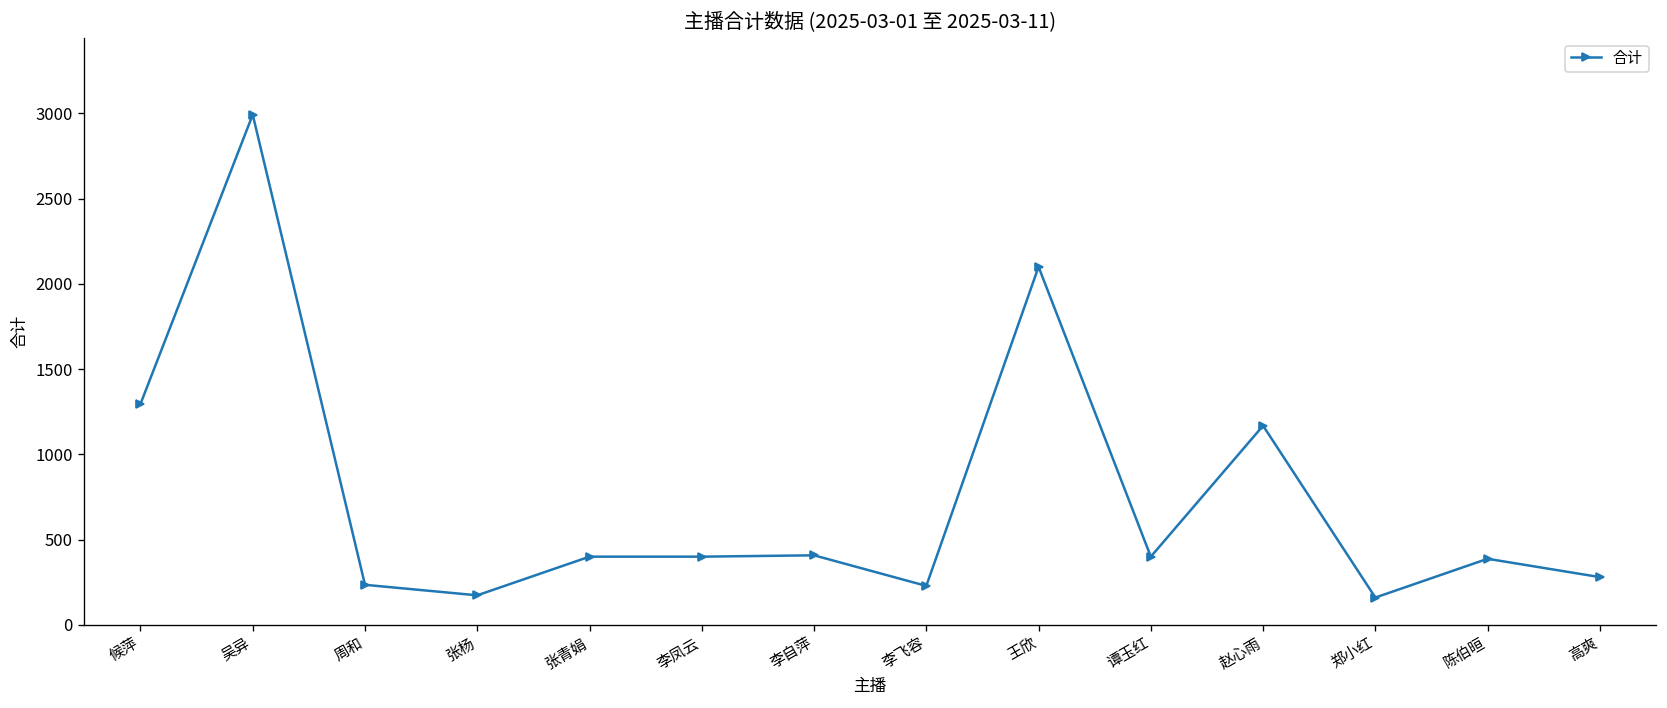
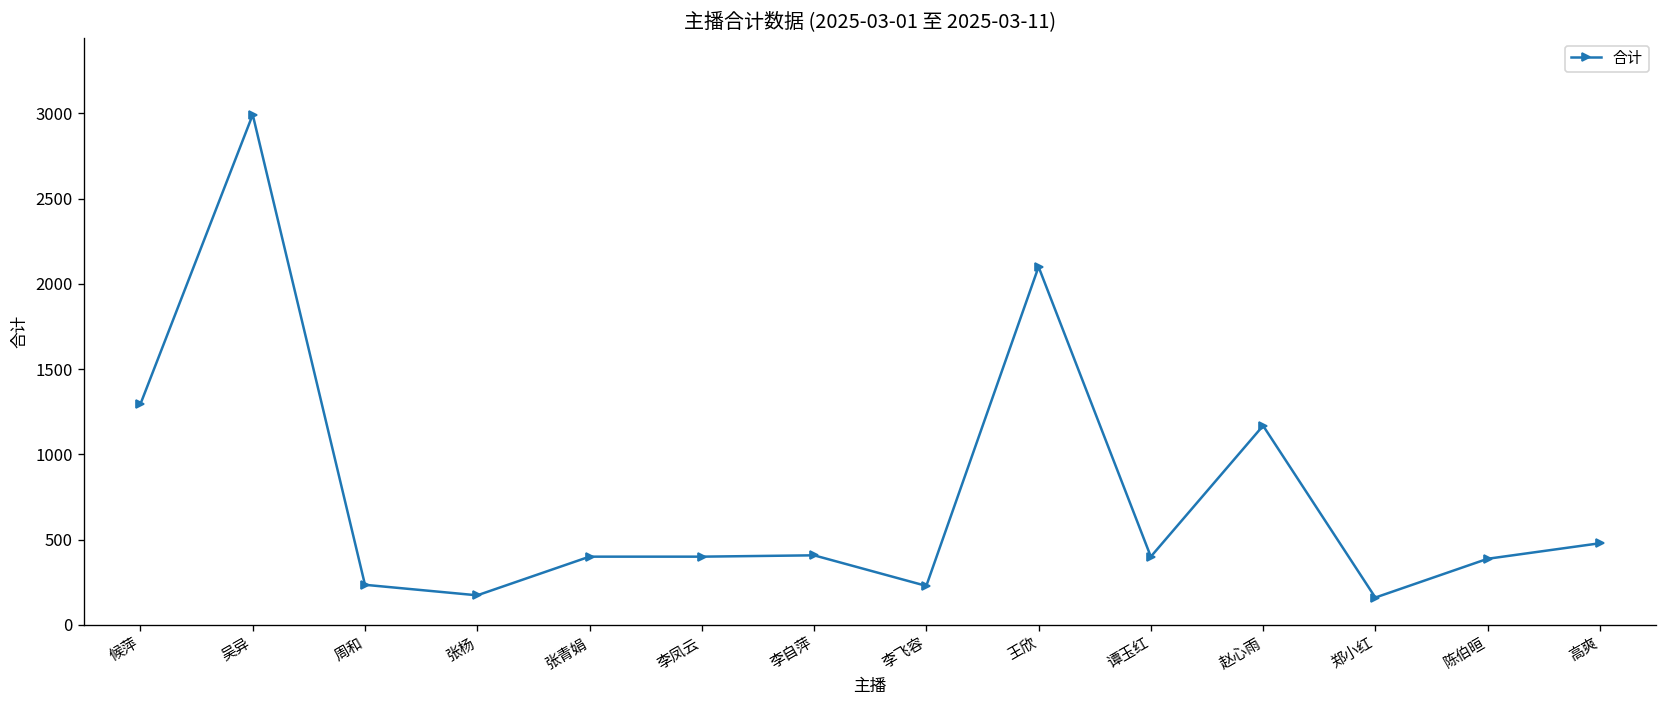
高爽: 280 -> 480
